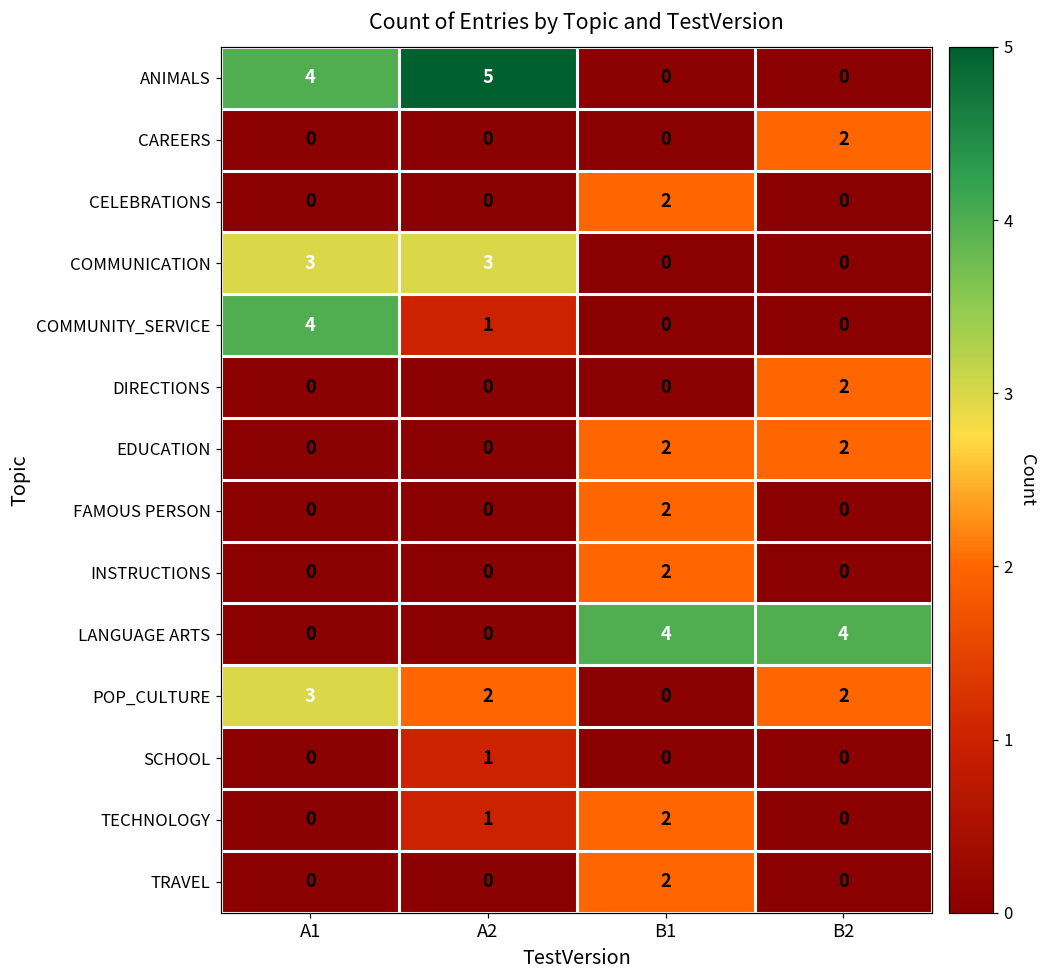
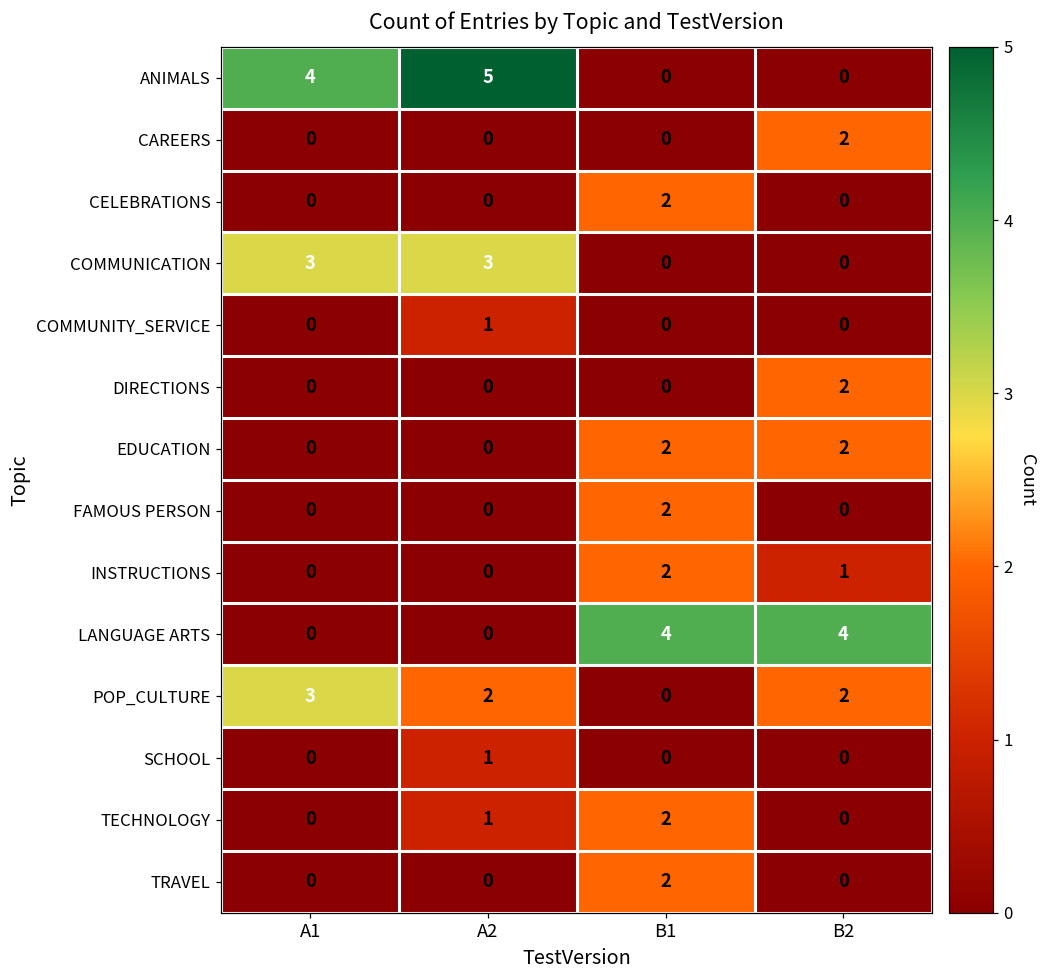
COMMUNITY_SERVICE, A1: 4 -> 0
INSTRUCTIONS, B2: 0 -> 1
